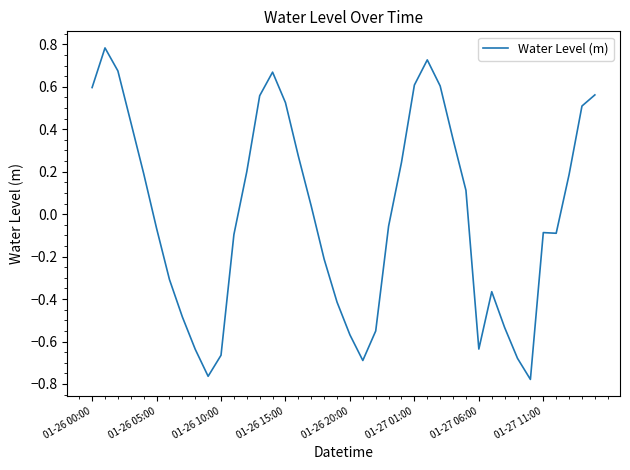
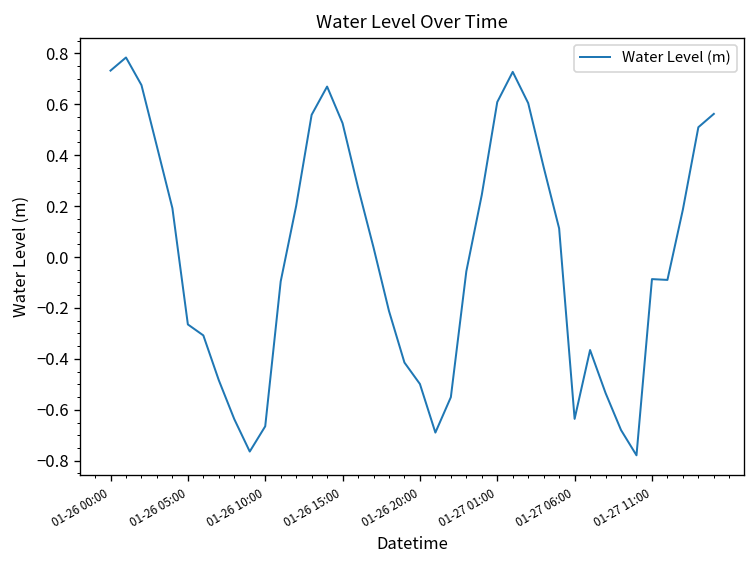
01-26 00:00: 0.60 -> 0.73
01-26 05:00: -0.07 -> -0.26
01-26 20:00: -0.57 -> -0.50
